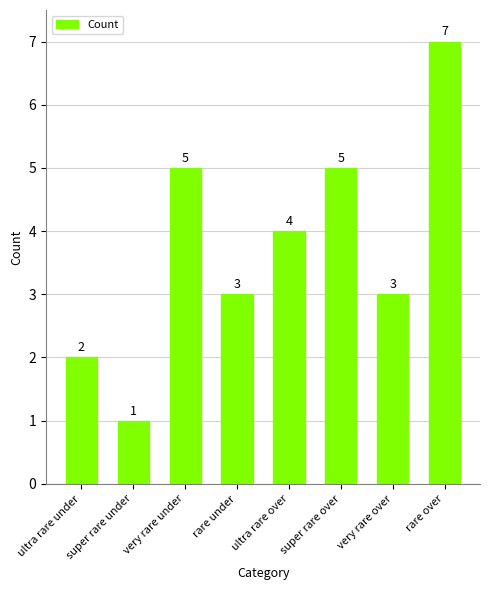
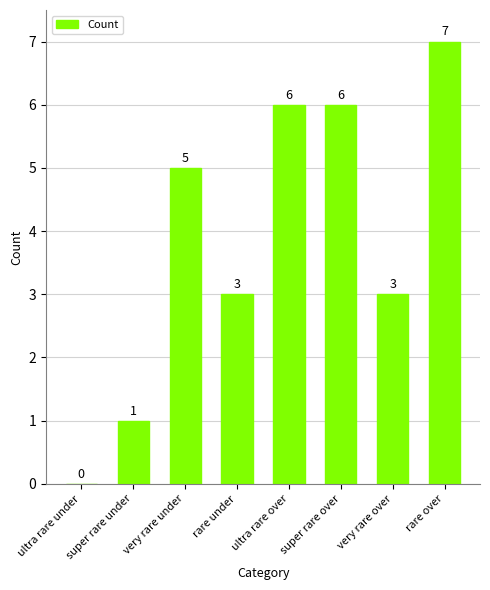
ultra rare under: 2 -> 0
ultra rare over: 4 -> 6
super rare over: 5 -> 6
